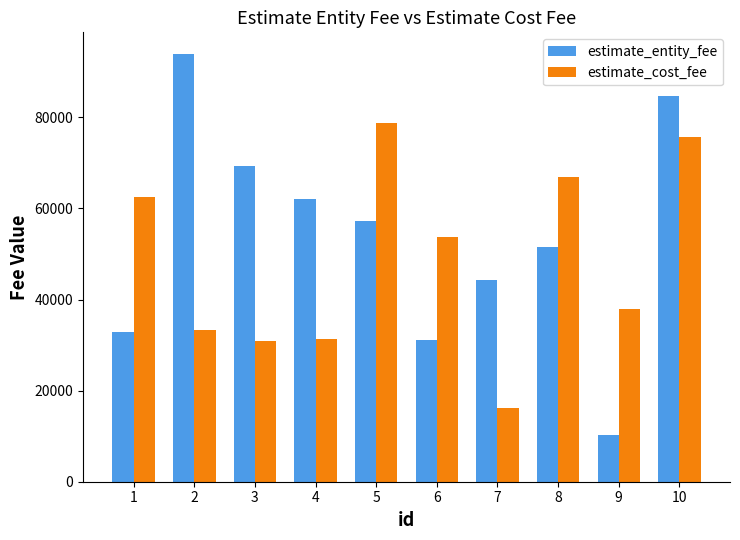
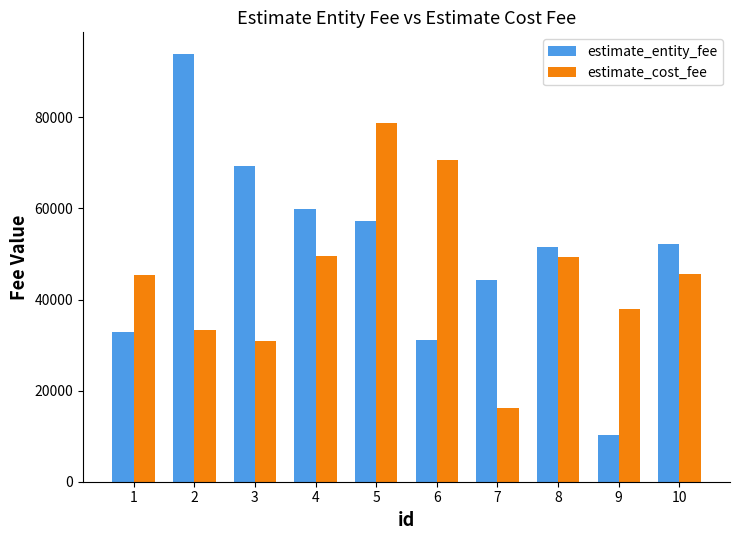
estimate_cost_fee, 1: 62000 -> 45000
estimate_entity_fee, 4: 62000 -> 60000
estimate_cost_fee, 4: 31000 -> 50000
estimate_cost_fee, 6: 54000 -> 71000
estimate_cost_fee, 8: 67000 -> 49000
estimate_entity_fee, 10: 85000 -> 52000
estimate_cost_fee, 10: 76000 -> 46000
